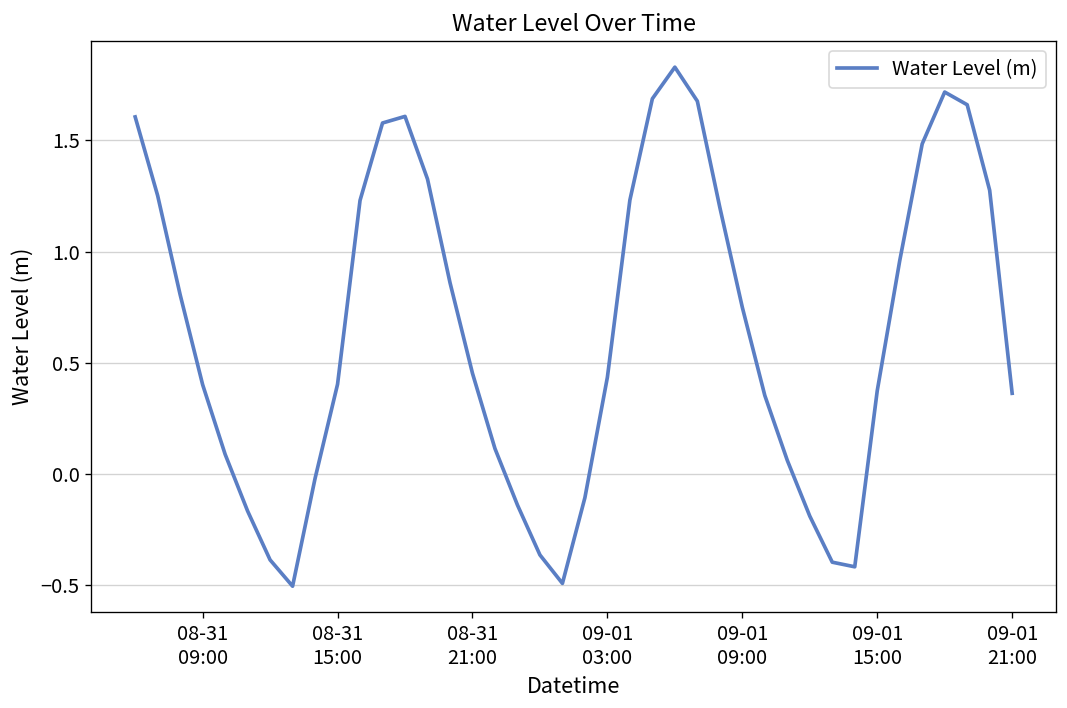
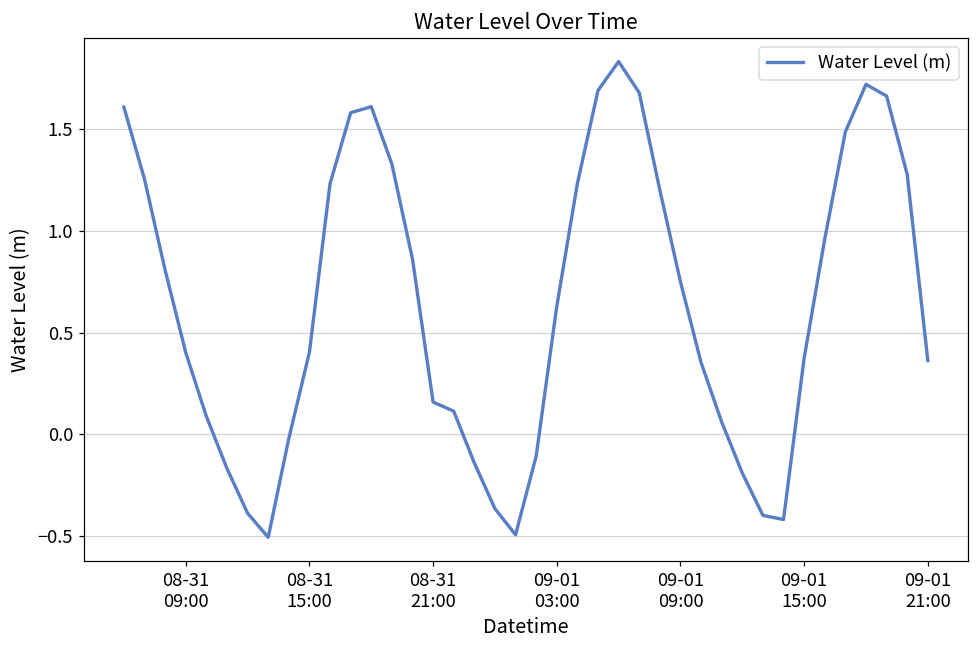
08-31 21:00: 0.45 -> 0.16
09-01 03:00: 0.44 -> 0.63
